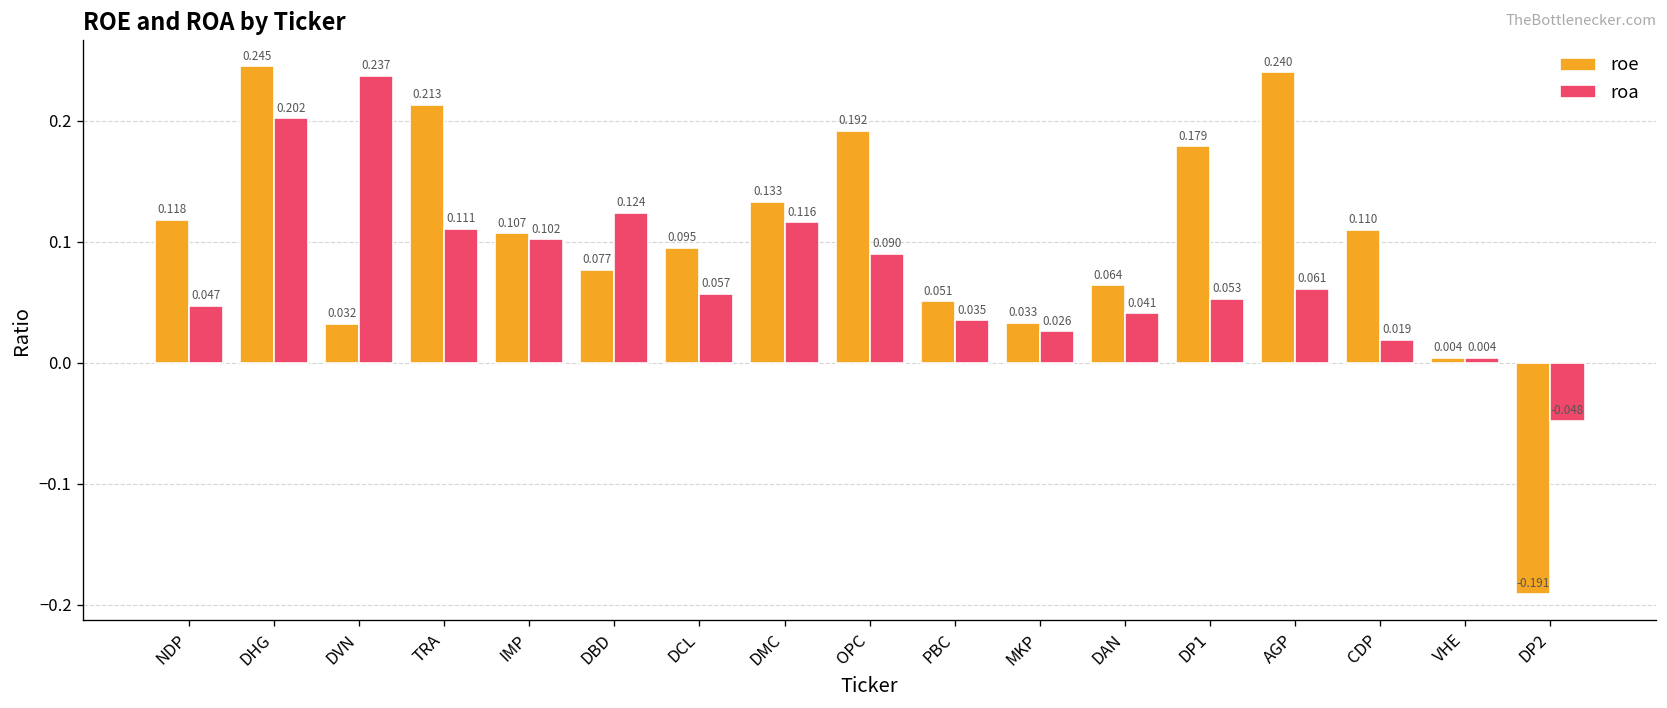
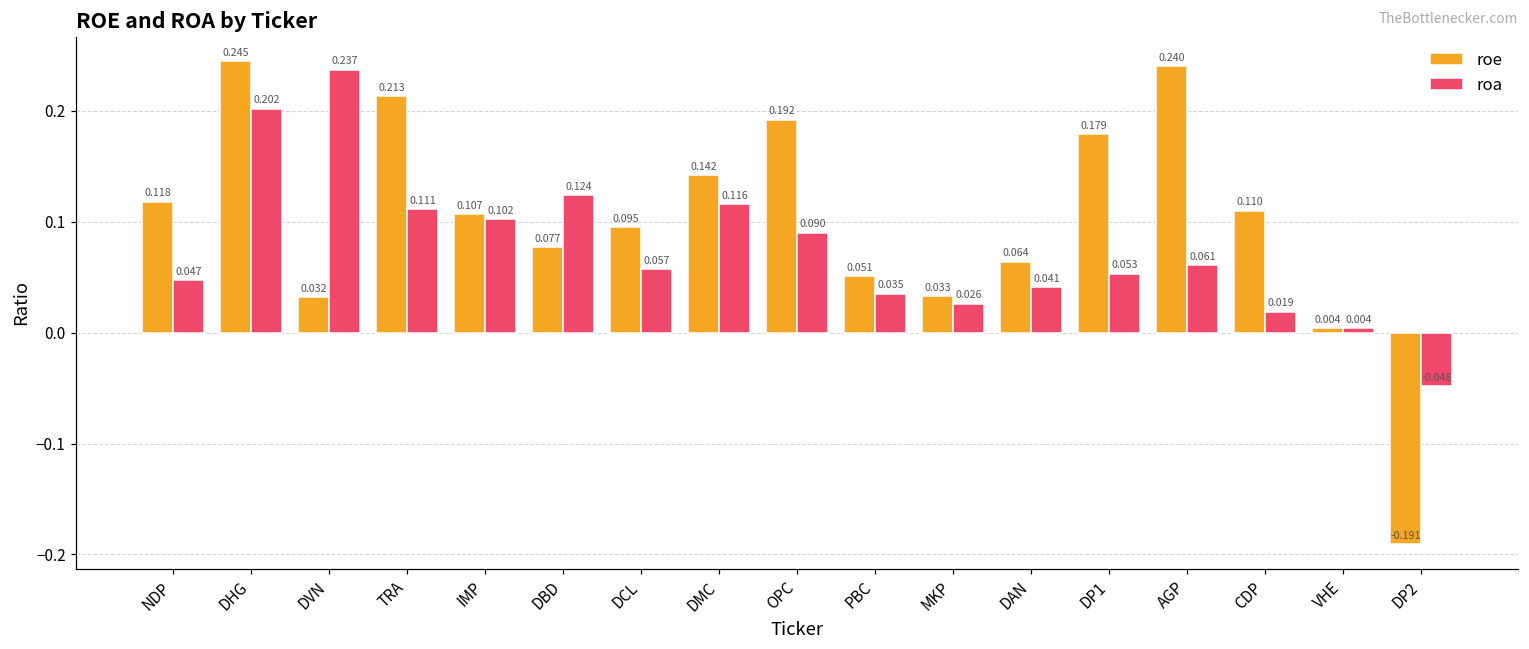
roe, DMC: 0.133 -> 0.142
